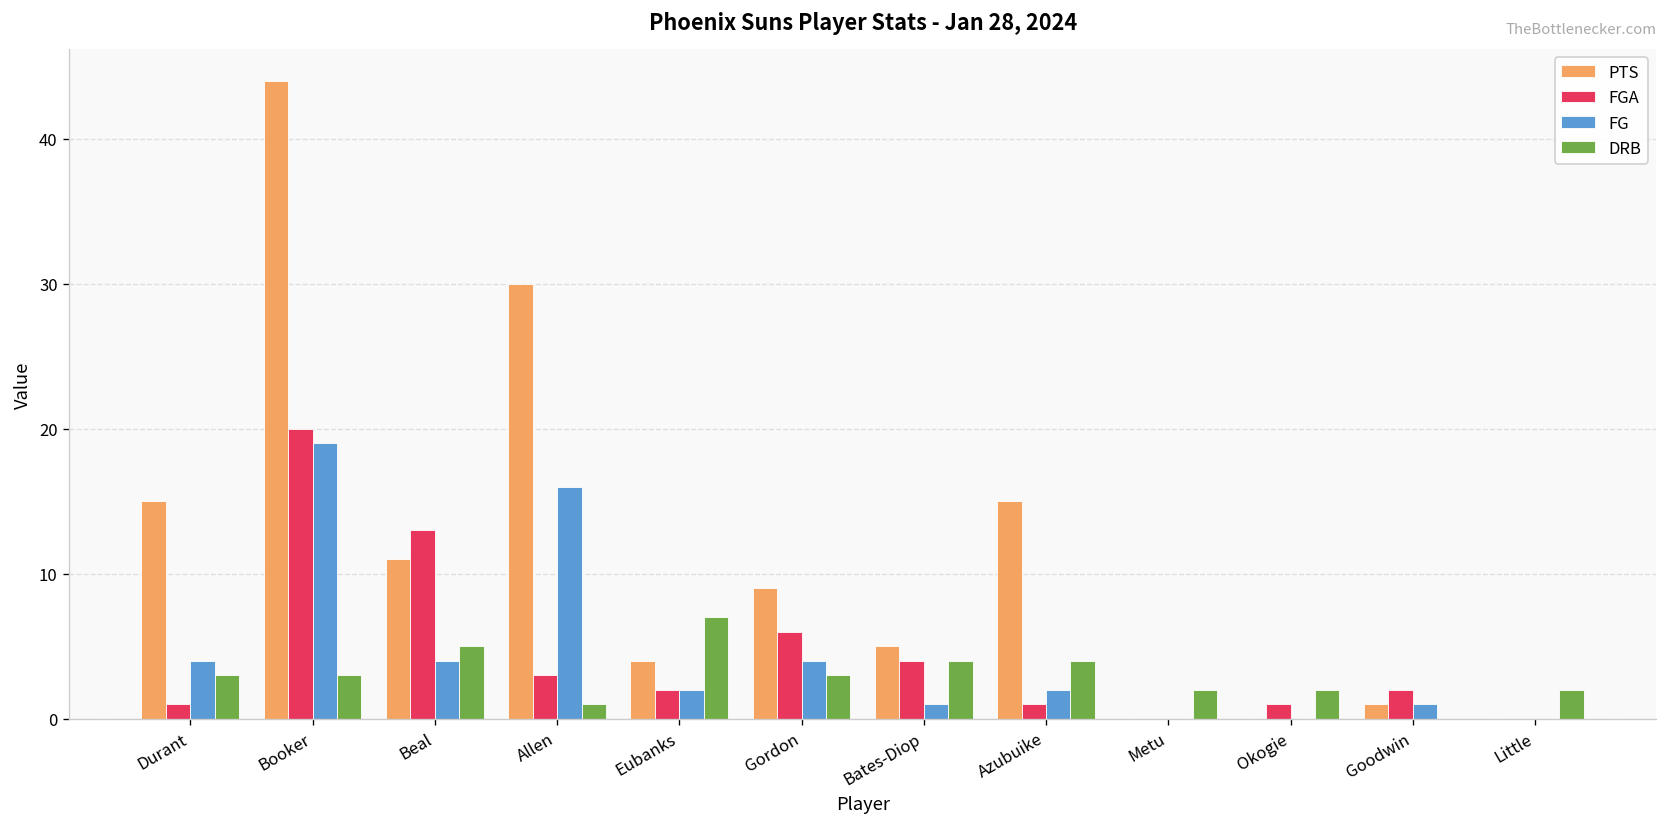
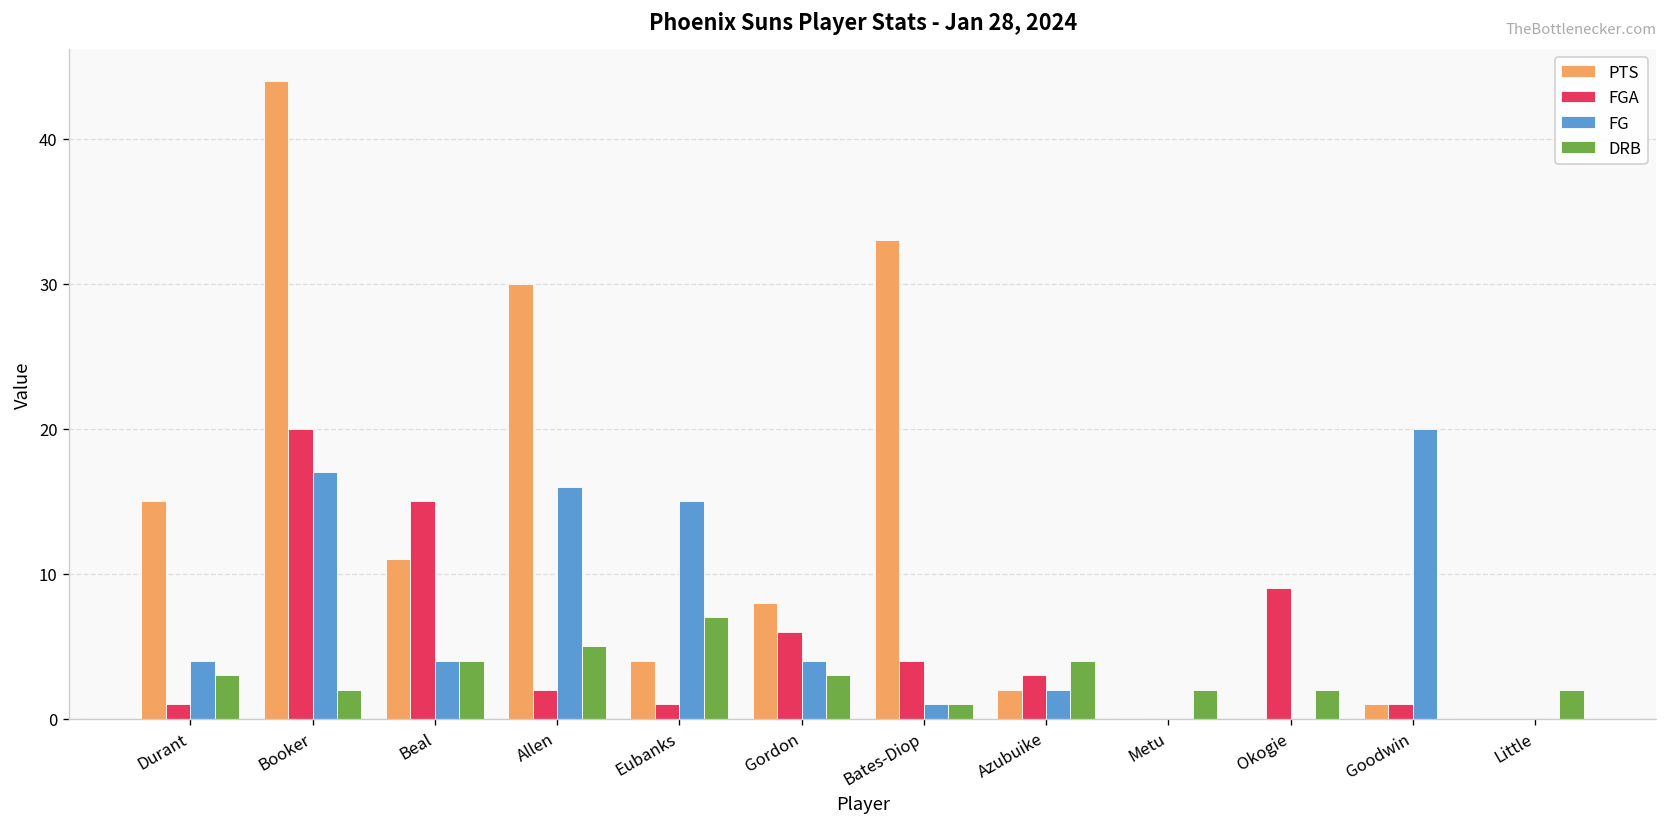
FG, Booker: 19 -> 17
DRB, Booker: 3 -> 2
FGA, Beal: 13 -> 15
DRB, Beal: 5 -> 4
FGA, Allen: 3 -> 2
DRB, Allen: 1 -> 5
FGA, Eubanks: 2 -> 1
FG, Eubanks: 2 -> 15
PTS, Gordon: 9 -> 8
PTS, Bates-Diop: 5 -> 33
DRB, Bates-Diop: 4 -> 1
PTS, Azubuike: 15 -> 2
FGA, Azubuike: 1 -> 3
FGA, Okogie: 1 -> 9
FGA, Goodwin: 2 -> 1
FG, Goodwin: 1 -> 20
